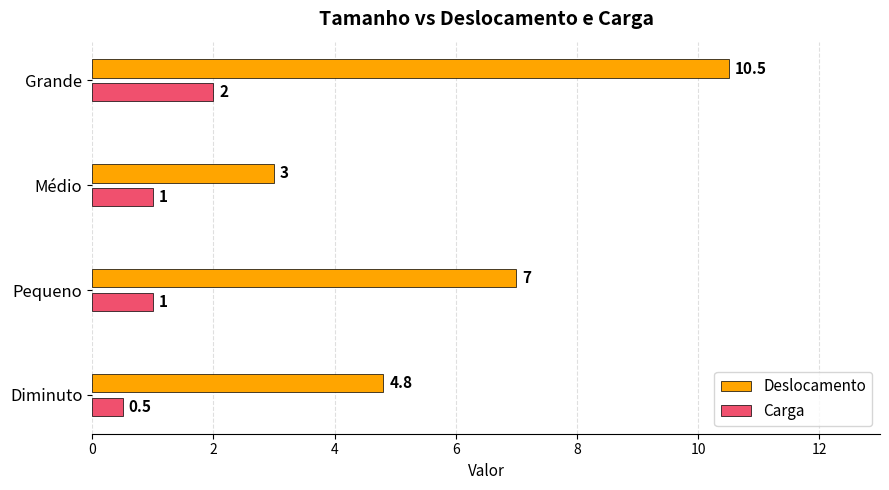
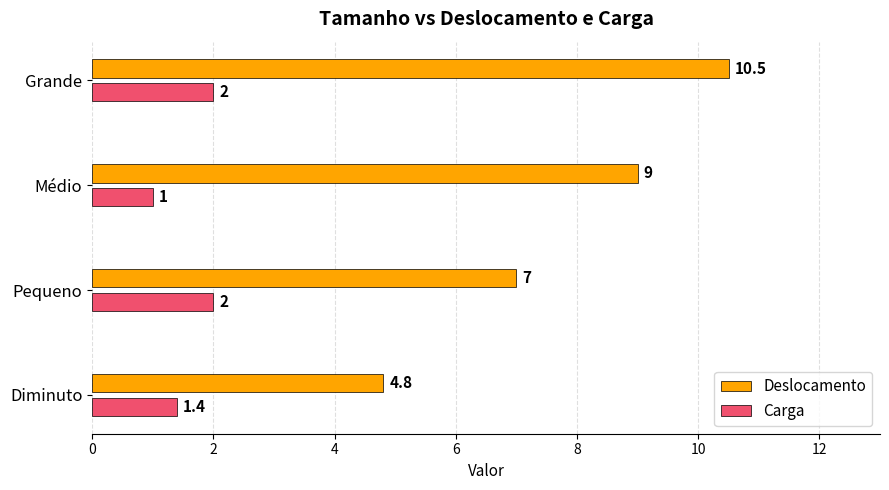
Deslocamento, Médio: 3 -> 9
Carga, Pequeno: 1 -> 2
Carga, Diminuto: 0.5 -> 1.4
